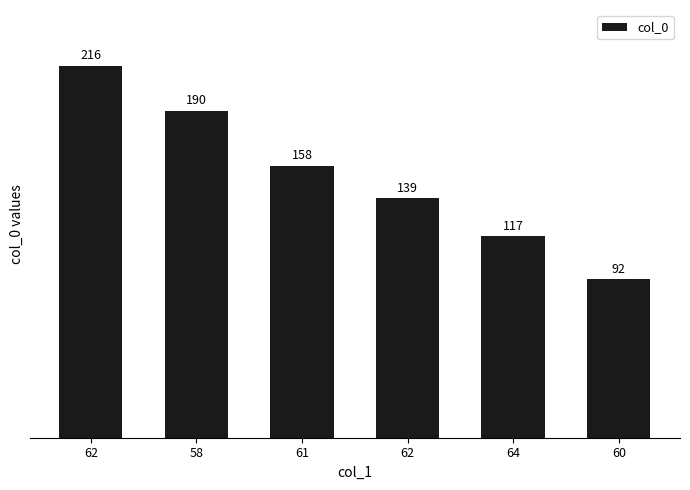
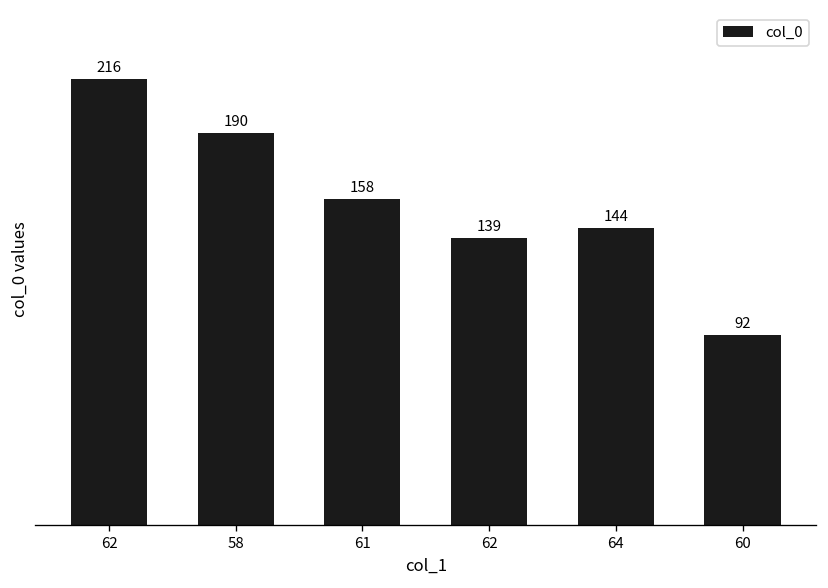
64: 117 -> 144
